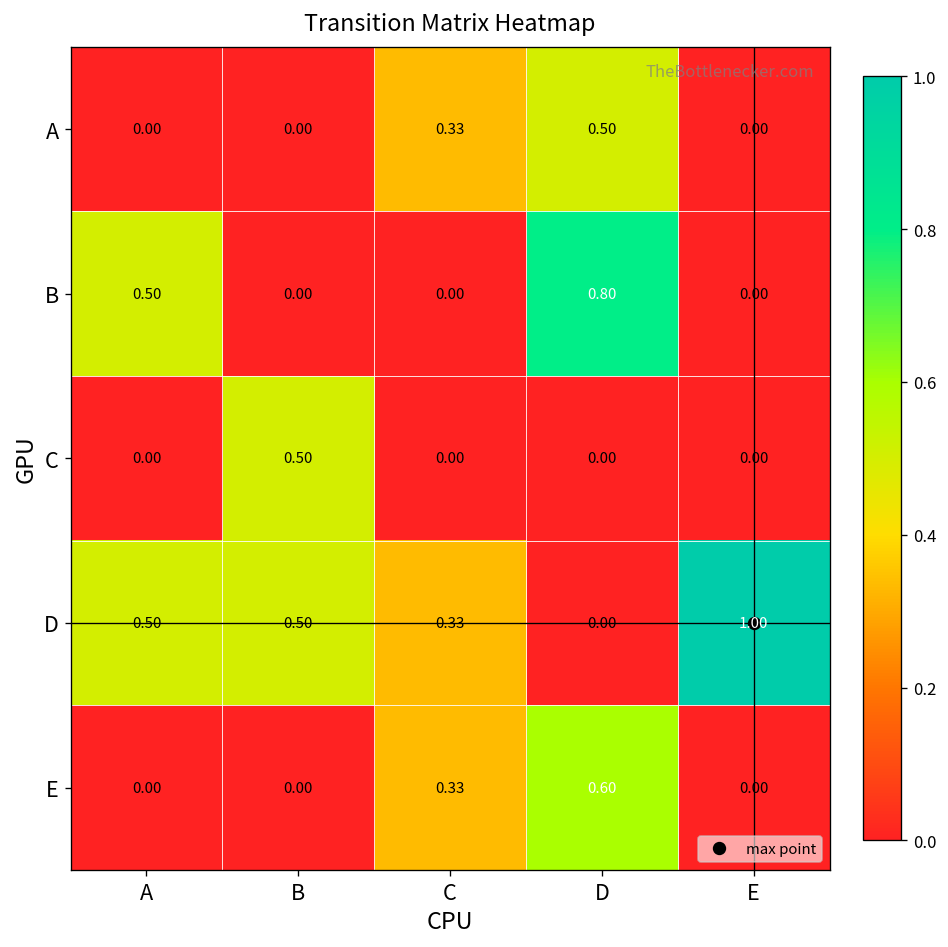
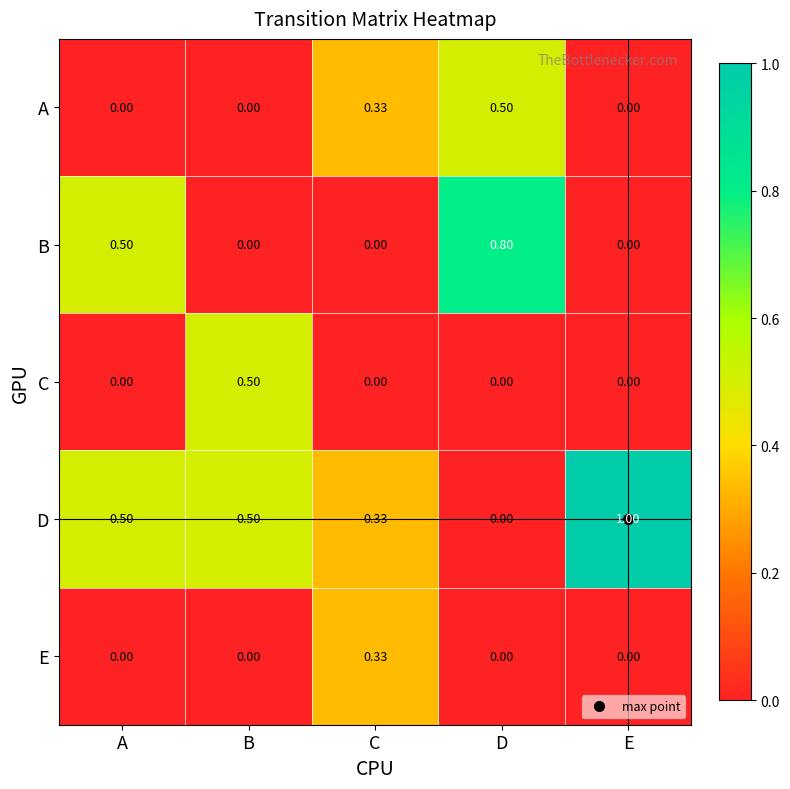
E, D: 0.60 -> 0.00
